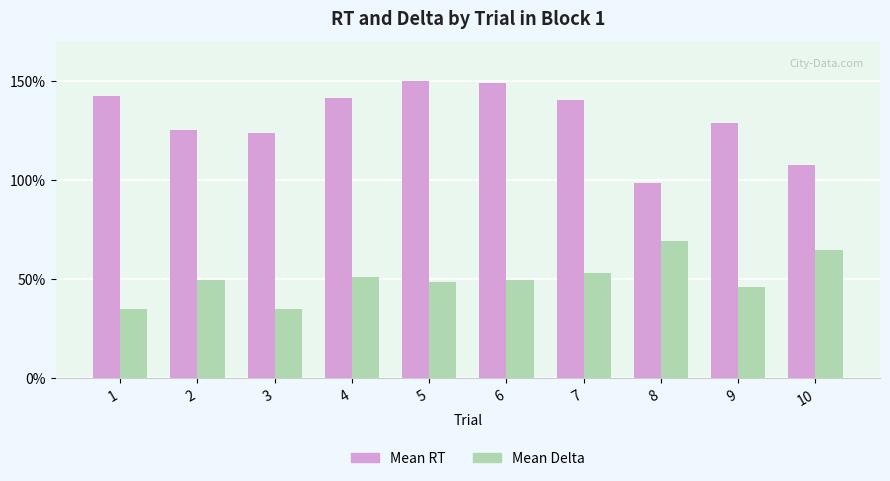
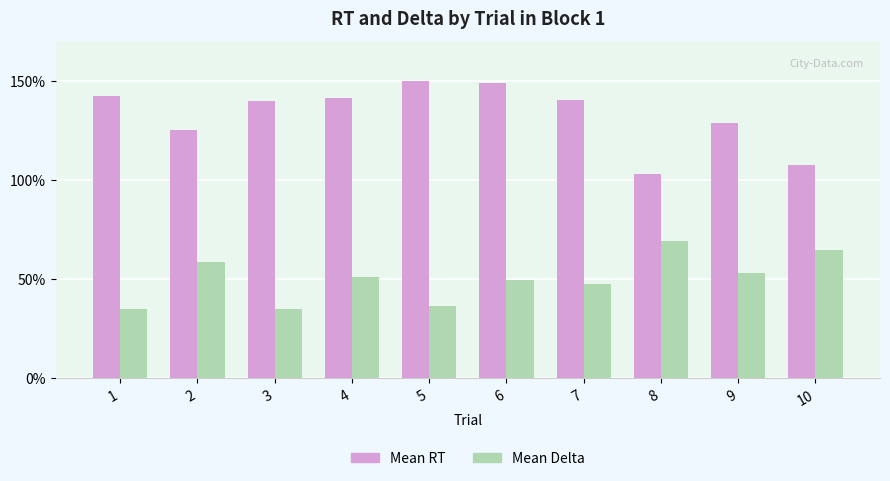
Mean Delta, 2: 49% -> 59%
Mean RT, 3: 124% -> 140%
Mean Delta, 5: 49% -> 37%
Mean Delta, 7: 53% -> 48%
Mean RT, 8: 99% -> 103%
Mean Delta, 9: 46% -> 53%
